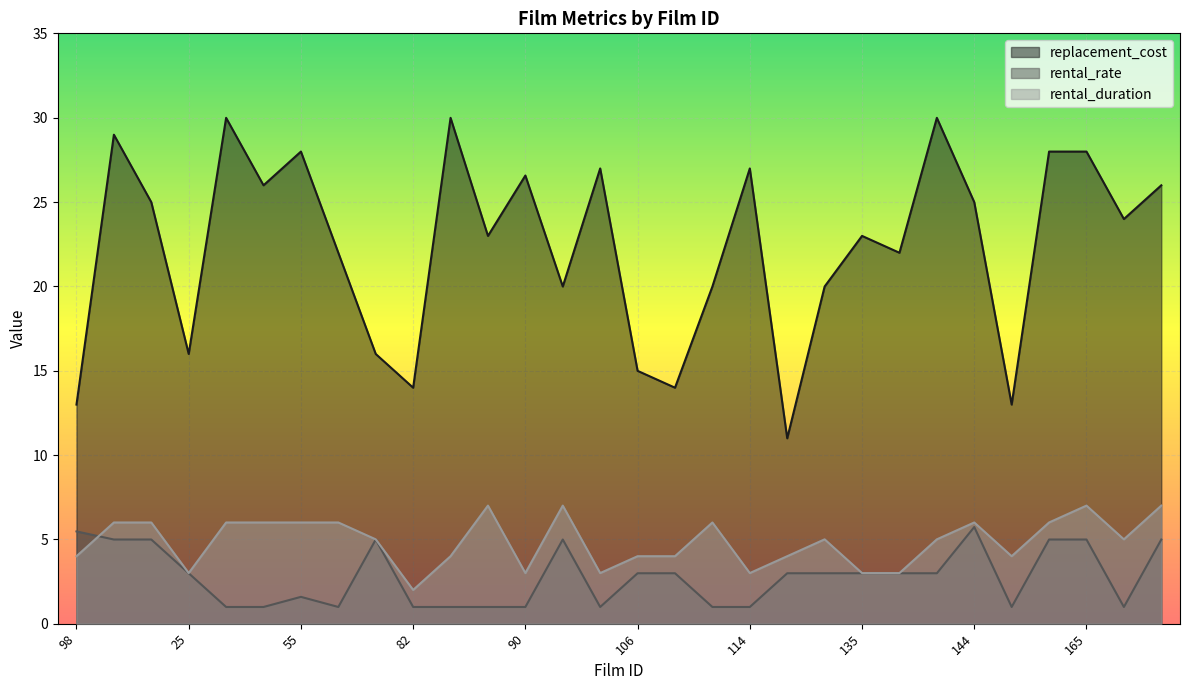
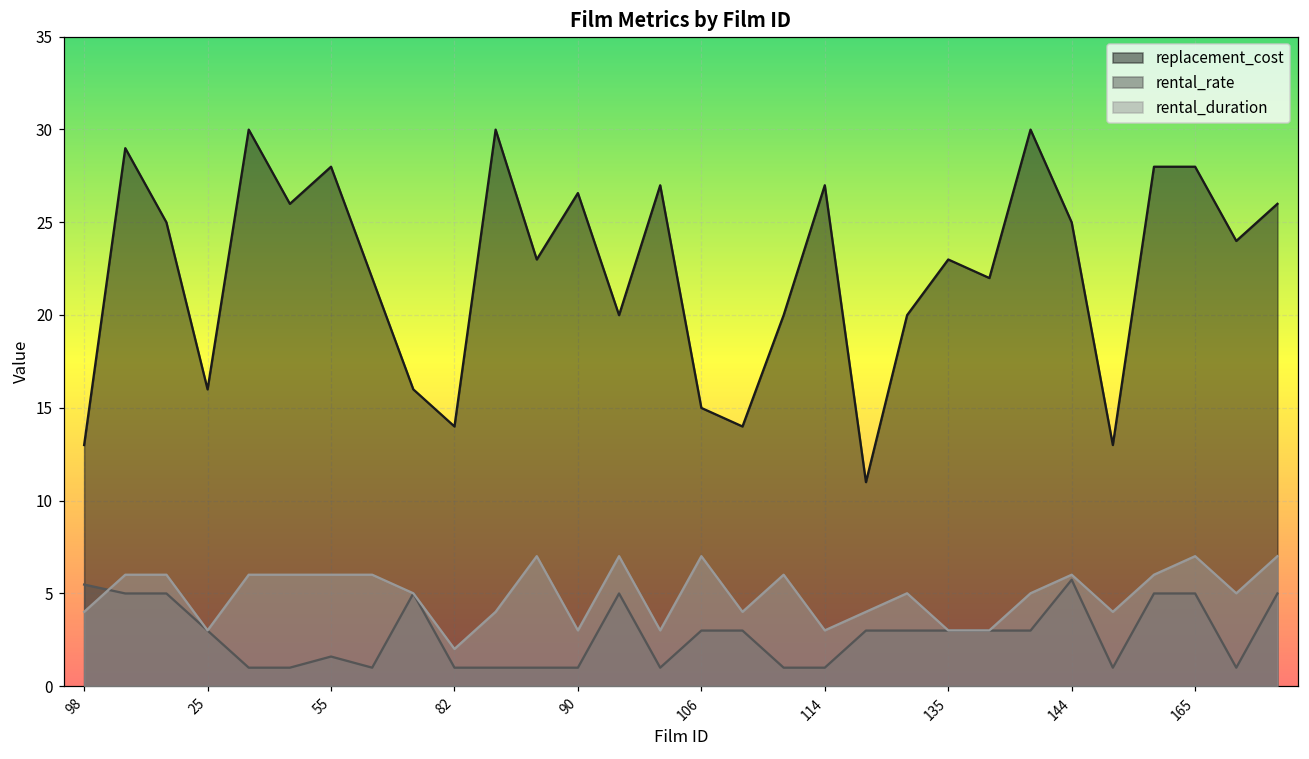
rental_duration, 106: 4 -> 7
